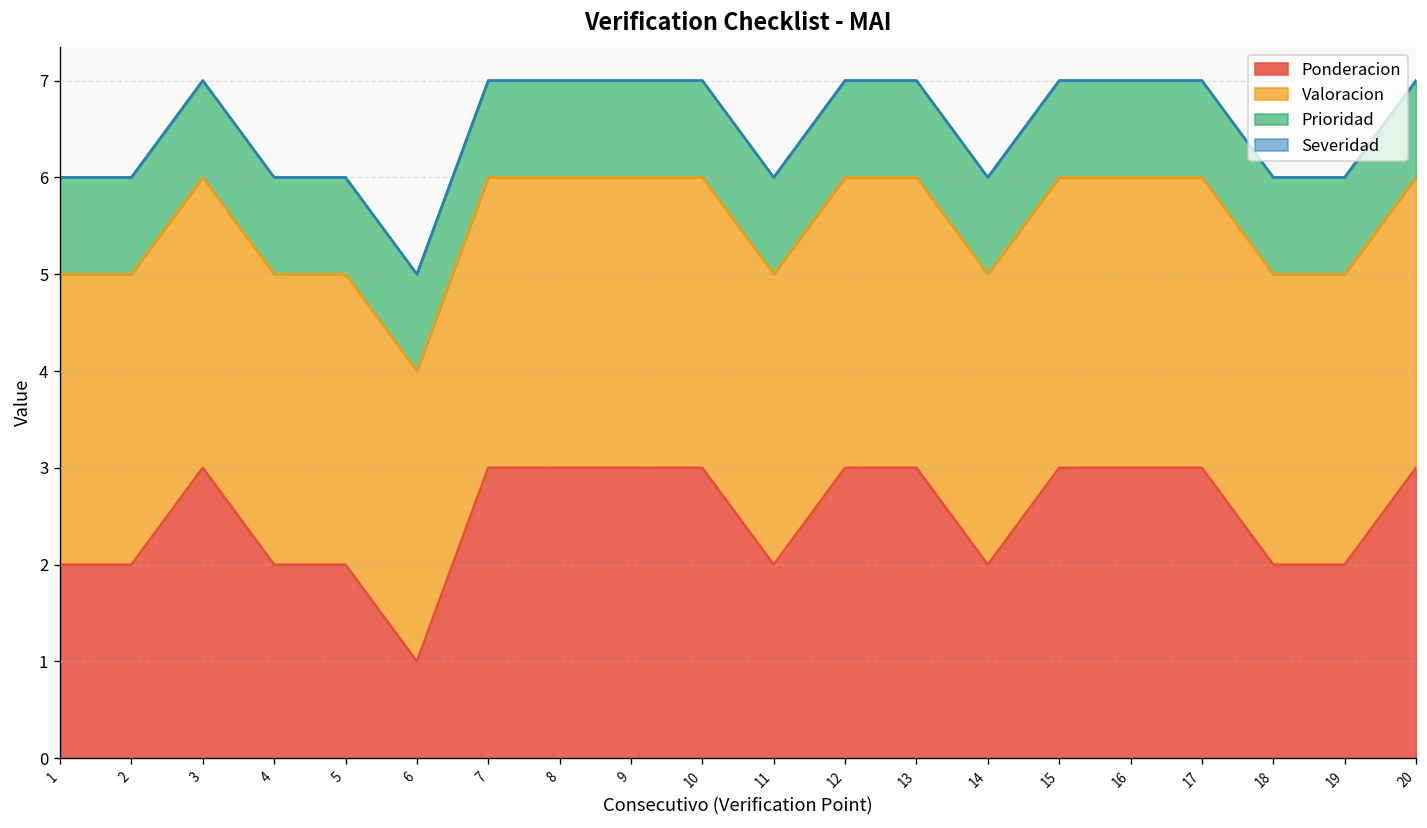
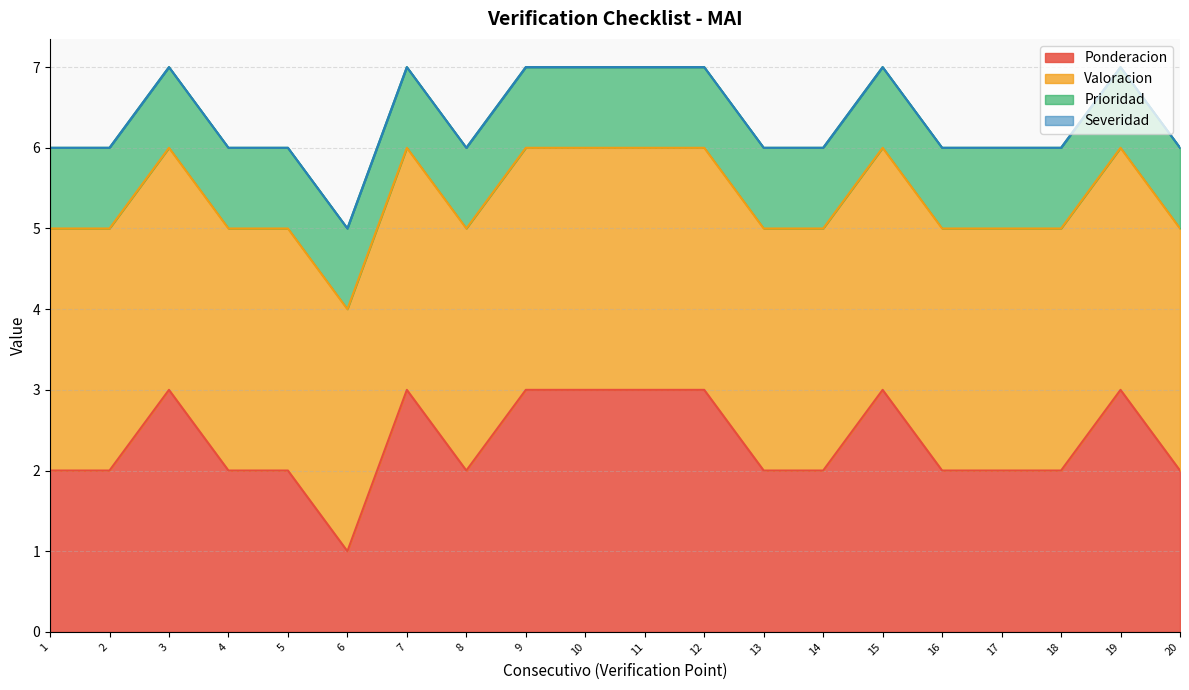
Ponderacion, 8: 3 -> 2
Ponderacion, 11: 2 -> 3
Ponderacion, 13: 3 -> 2
Ponderacion, 16: 3 -> 2
Ponderacion, 17: 3 -> 2
Ponderacion, 19: 2 -> 3
Ponderacion, 20: 3 -> 2
